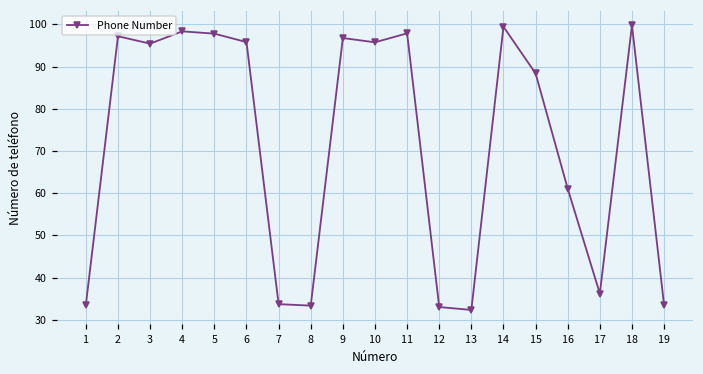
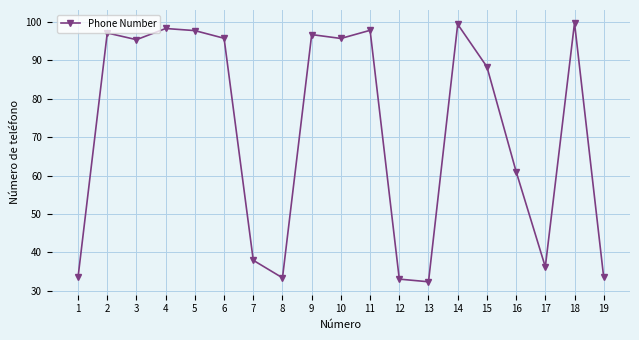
7: 34 -> 38
